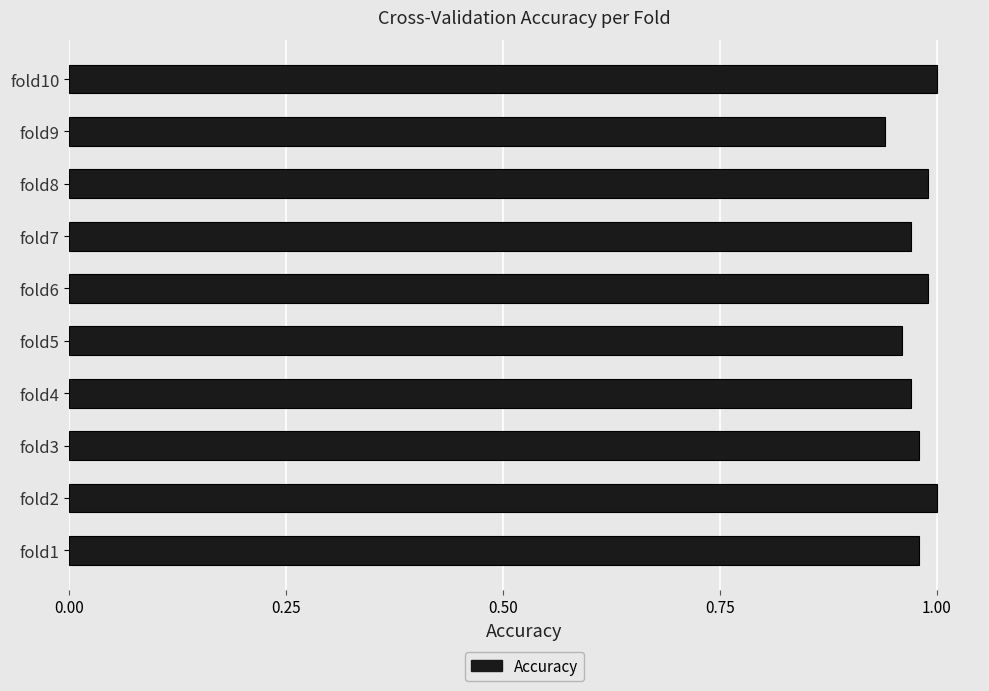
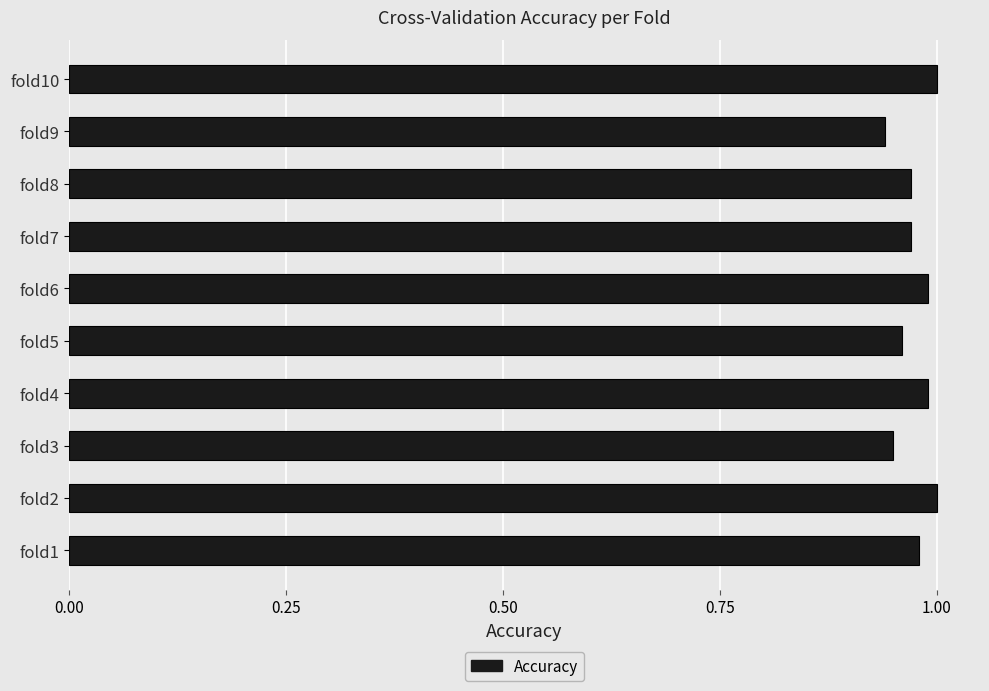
fold8: 0.99 -> 0.97
fold4: 0.97 -> 0.99
fold3: 0.98 -> 0.95
